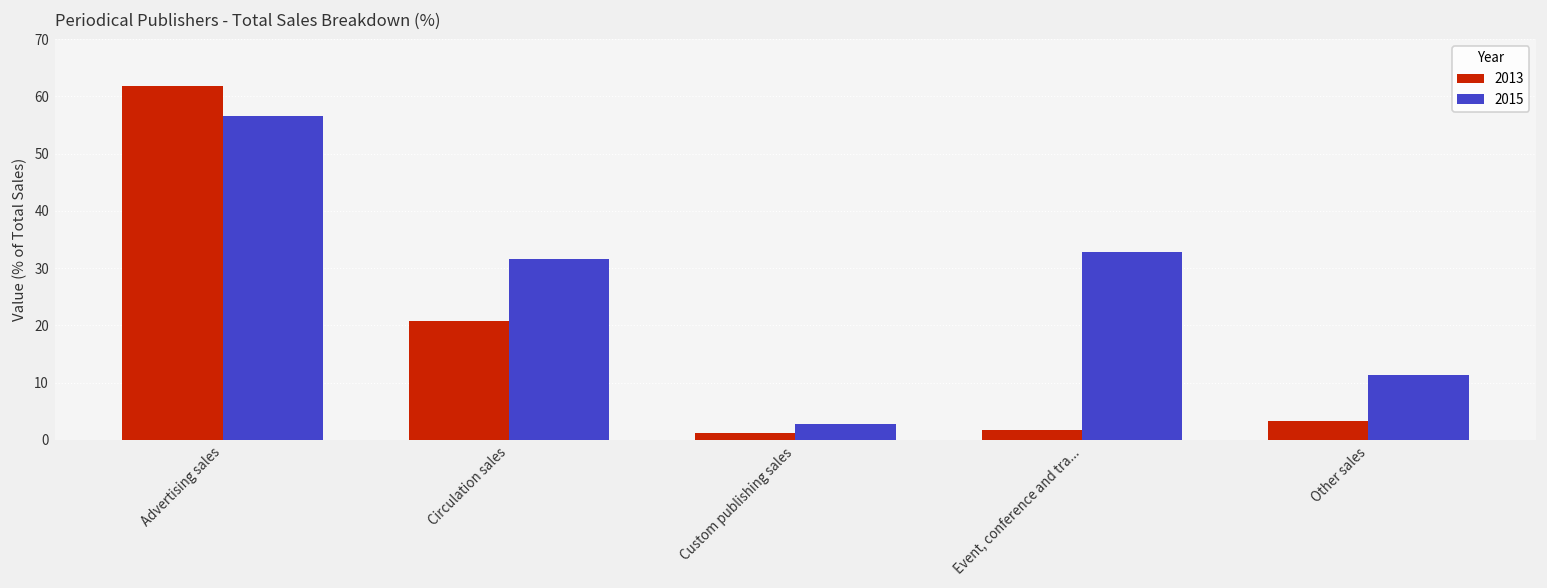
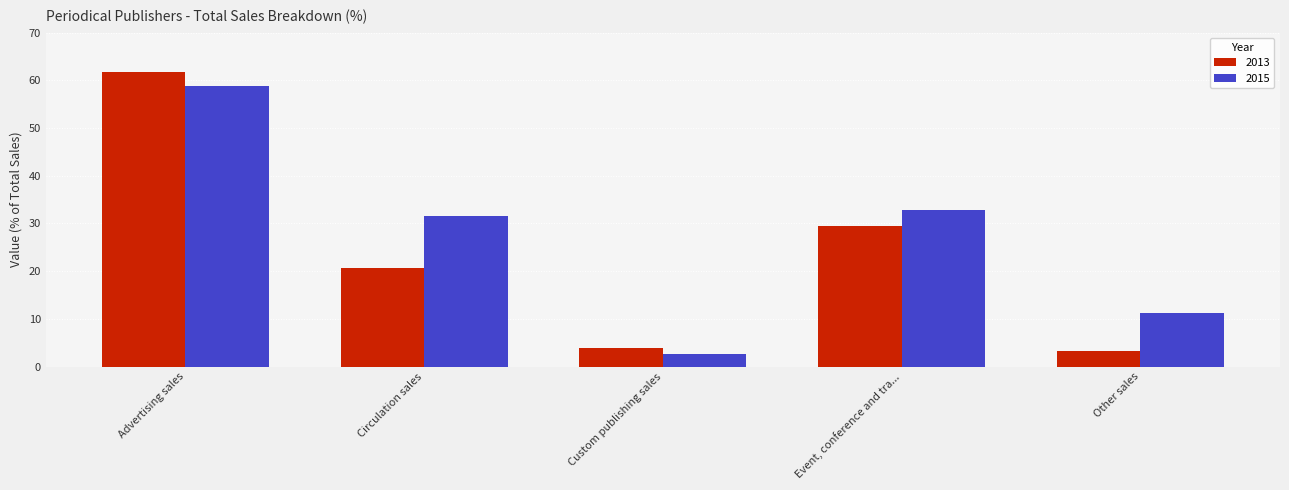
2015, Advertising sales: 57 -> 59
2013, Custom publishing sales: 1 -> 4
2013, Event, conference and tra...: 2 -> 29
